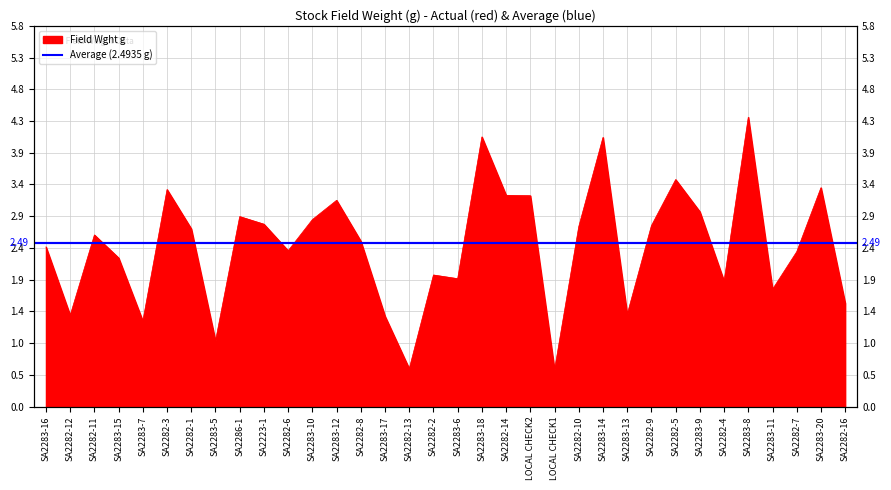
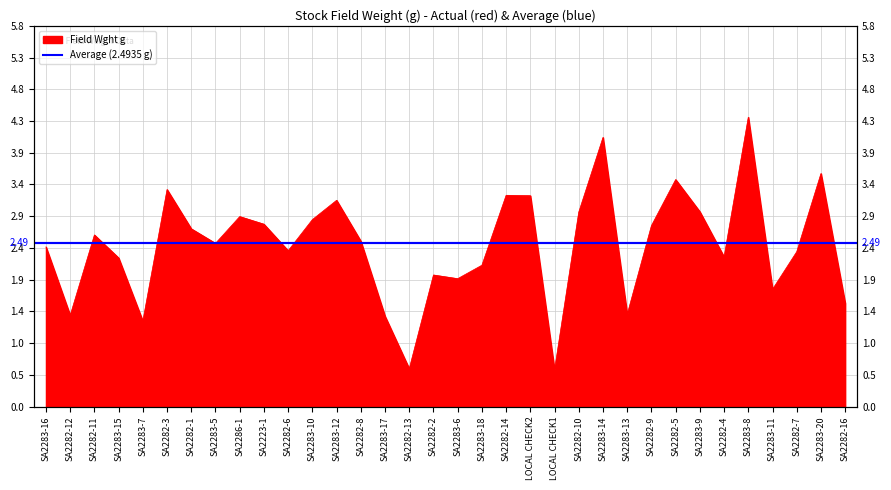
SA2283-5: 1.0 -> 2.5
SA2283-18: 4.1 -> 2.2
SA2282-10: 2.7 -> 3.0
SA2282-4: 1.9 -> 2.3
SA2283-20: 3.3 -> 3.6
